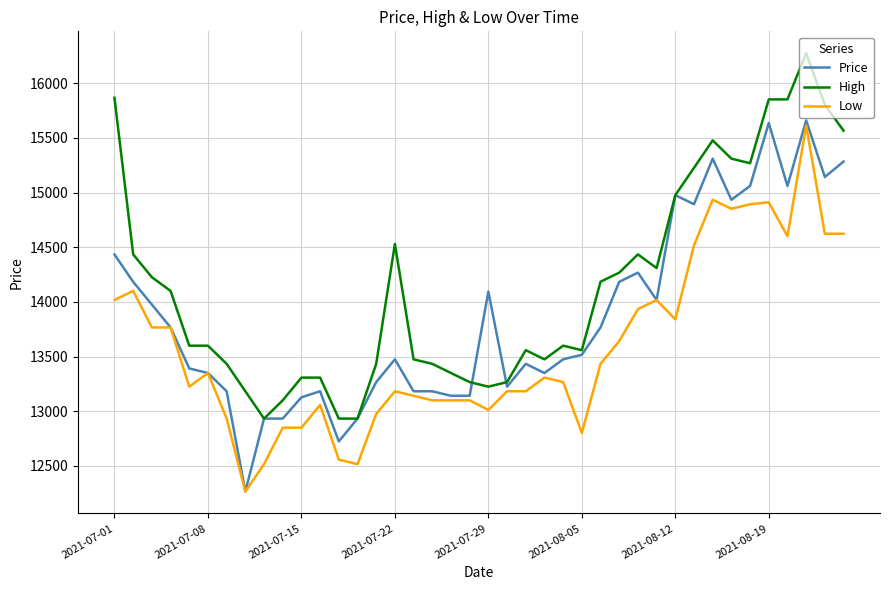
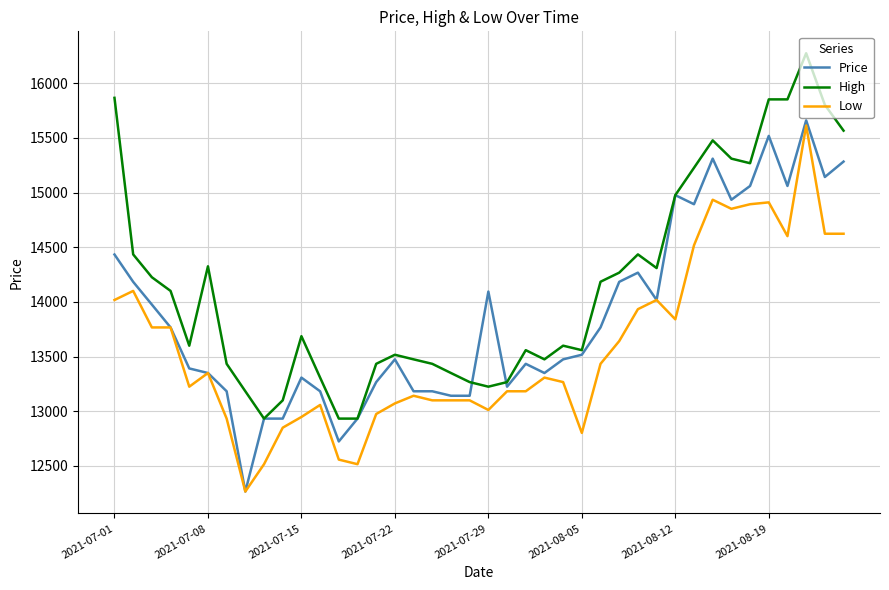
High, 2021-07-08: 13600 -> 14330
Price, 2021-07-15: 13130 -> 13310
High, 2021-07-15: 13310 -> 13690
Low, 2021-07-15: 12850 -> 12950
High, 2021-07-22: 14530 -> 13520
Low, 2021-07-22: 13180 -> 13070
Price, 2021-08-19: 15640 -> 15520
